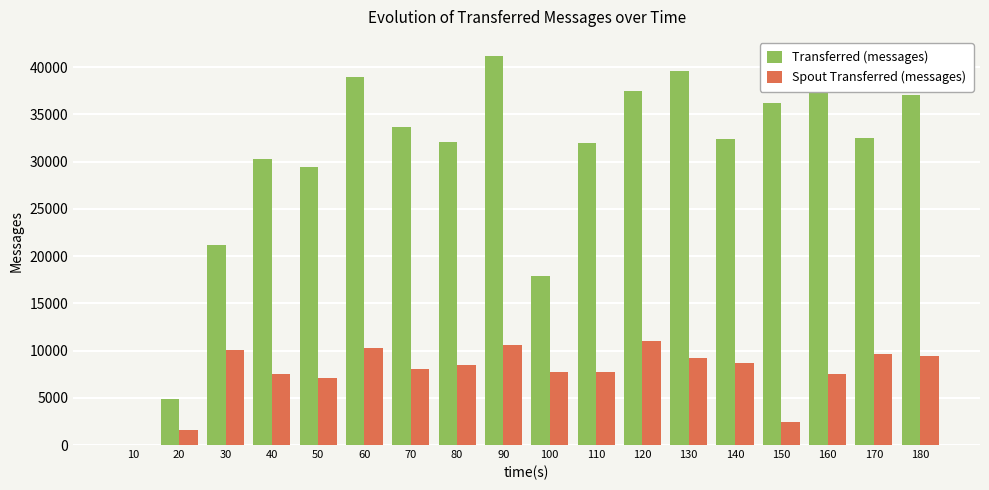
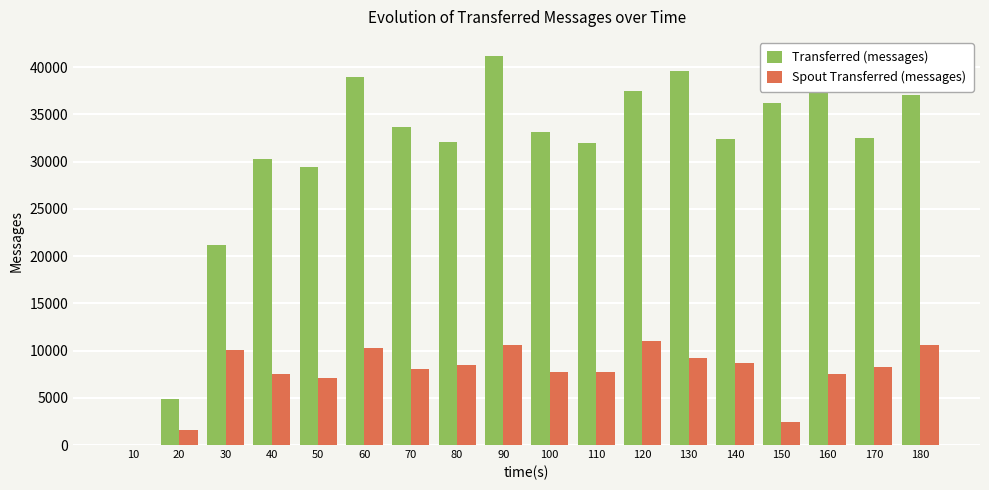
Transferred (messages), 100: 18000 -> 33000
Spout Transferred (messages), 170: 10000 -> 8000
Spout Transferred (messages), 180: 9000 -> 11000
